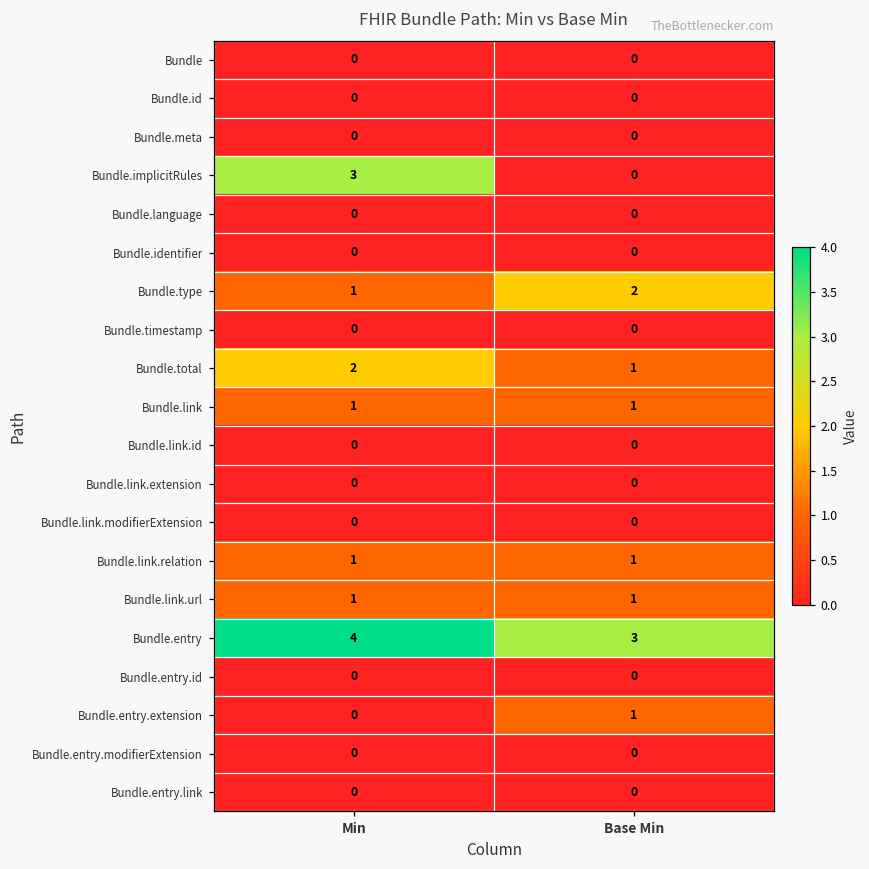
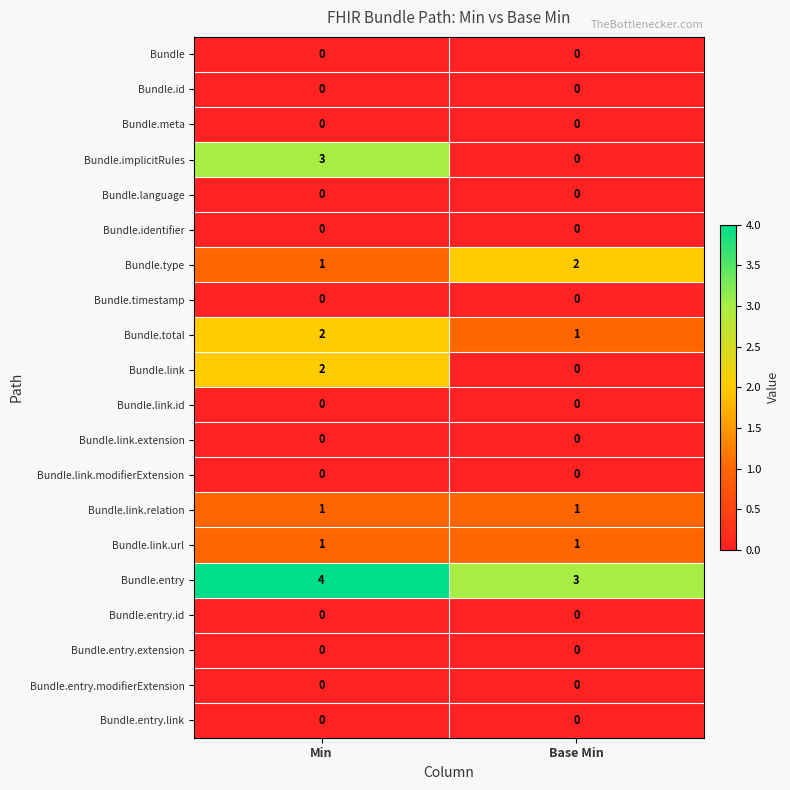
Bundle.link, Min: 1 -> 2
Bundle.link, Base Min: 1 -> 0
Bundle.entry.extension, Base Min: 1 -> 0
